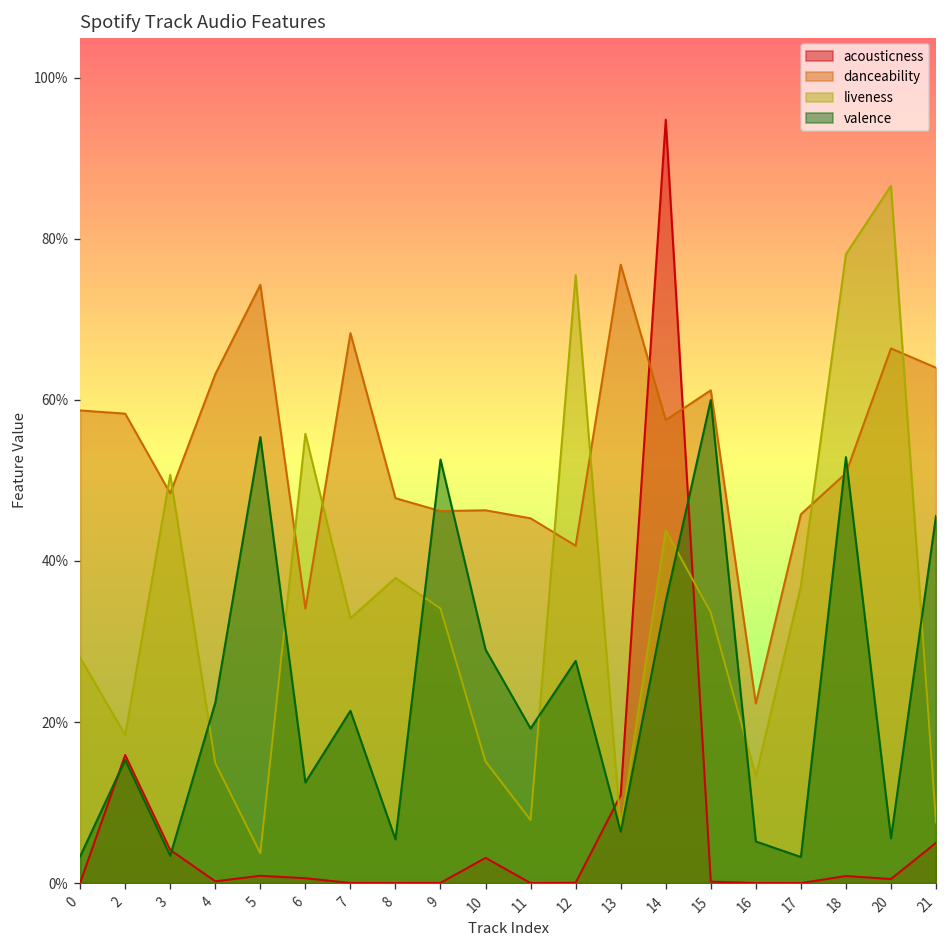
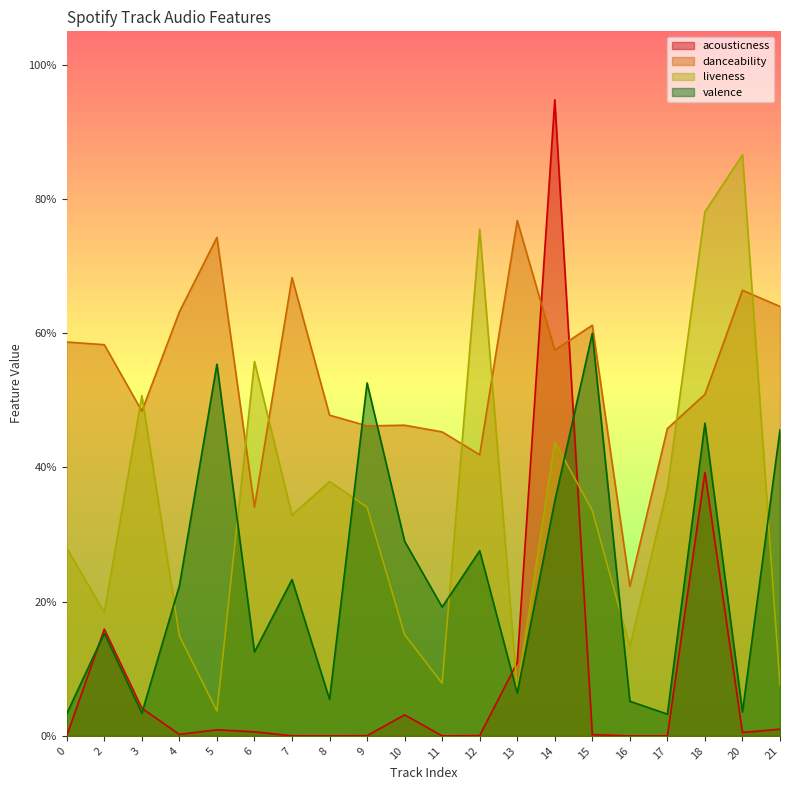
valence, 7: 21% -> 23%
acousticness, 18: 1% -> 39%
valence, 18: 53% -> 47%
valence, 20: 6% -> 4%
acousticness, 21: 5% -> 1%
